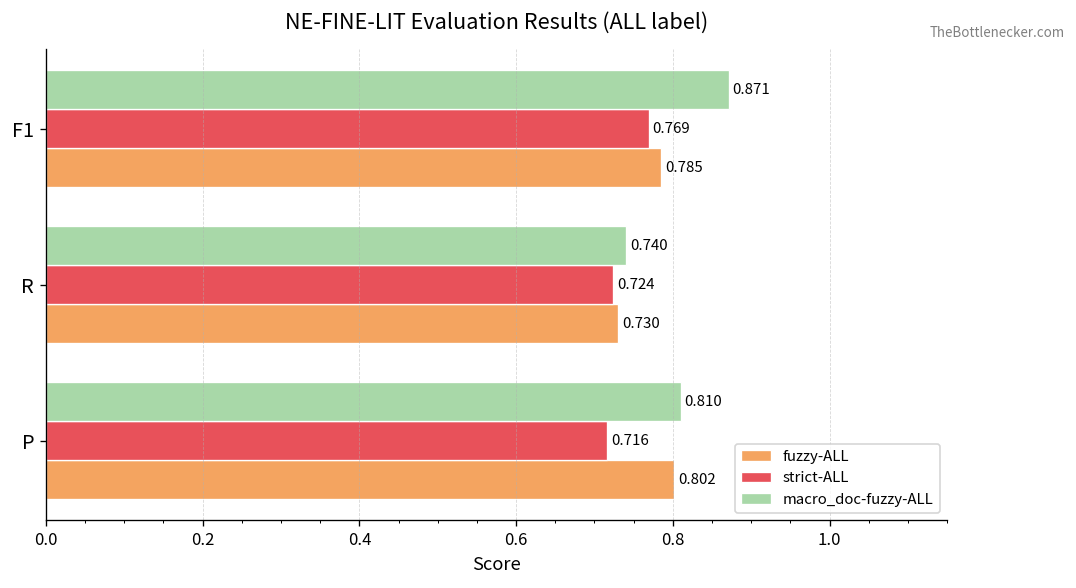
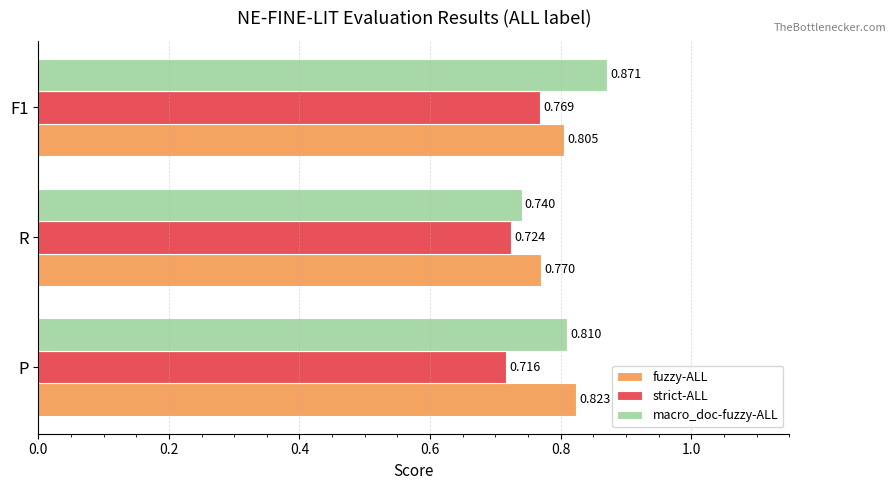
fuzzy-ALL, F1: 0.785 -> 0.805
fuzzy-ALL, R: 0.730 -> 0.770
fuzzy-ALL, P: 0.802 -> 0.823
